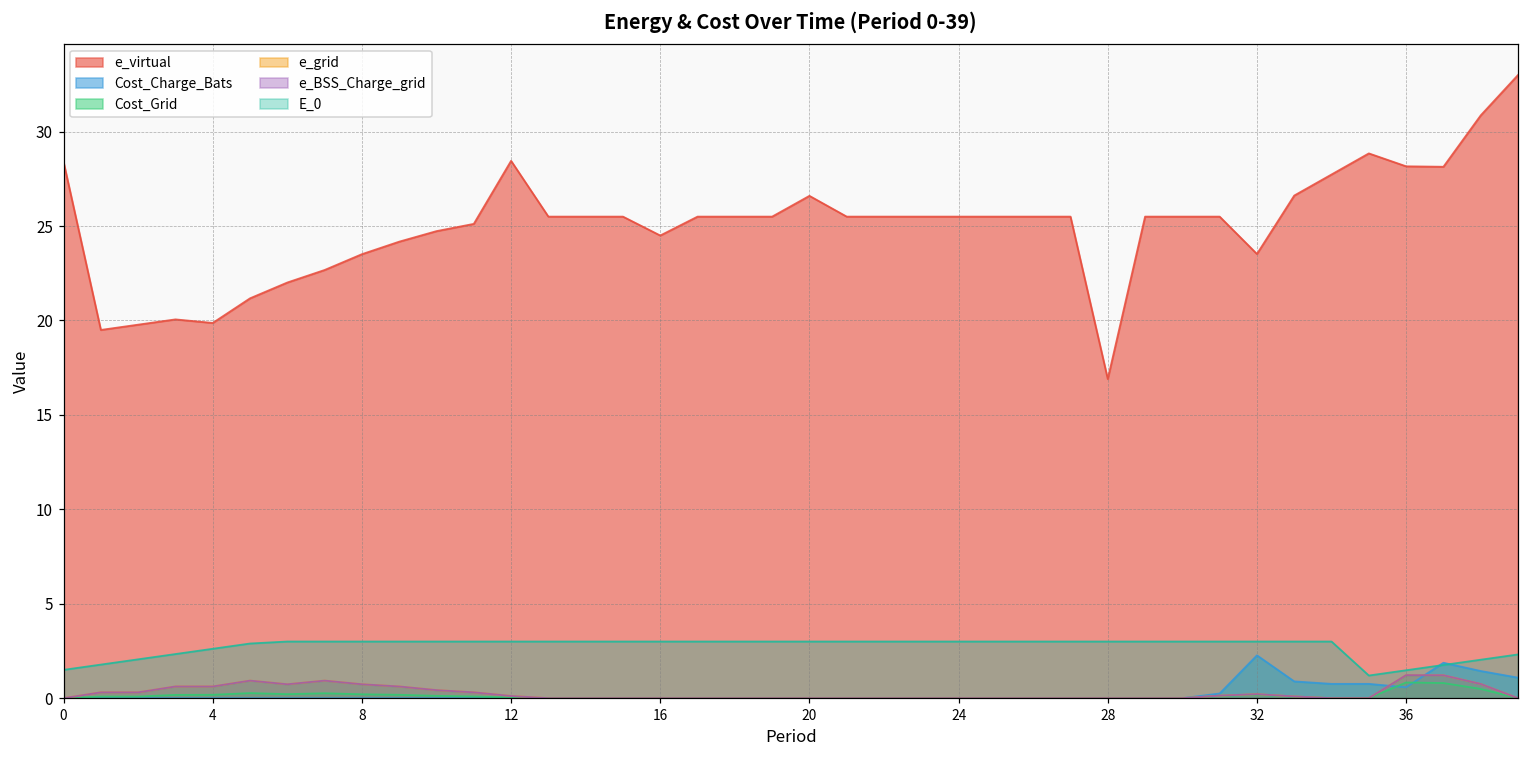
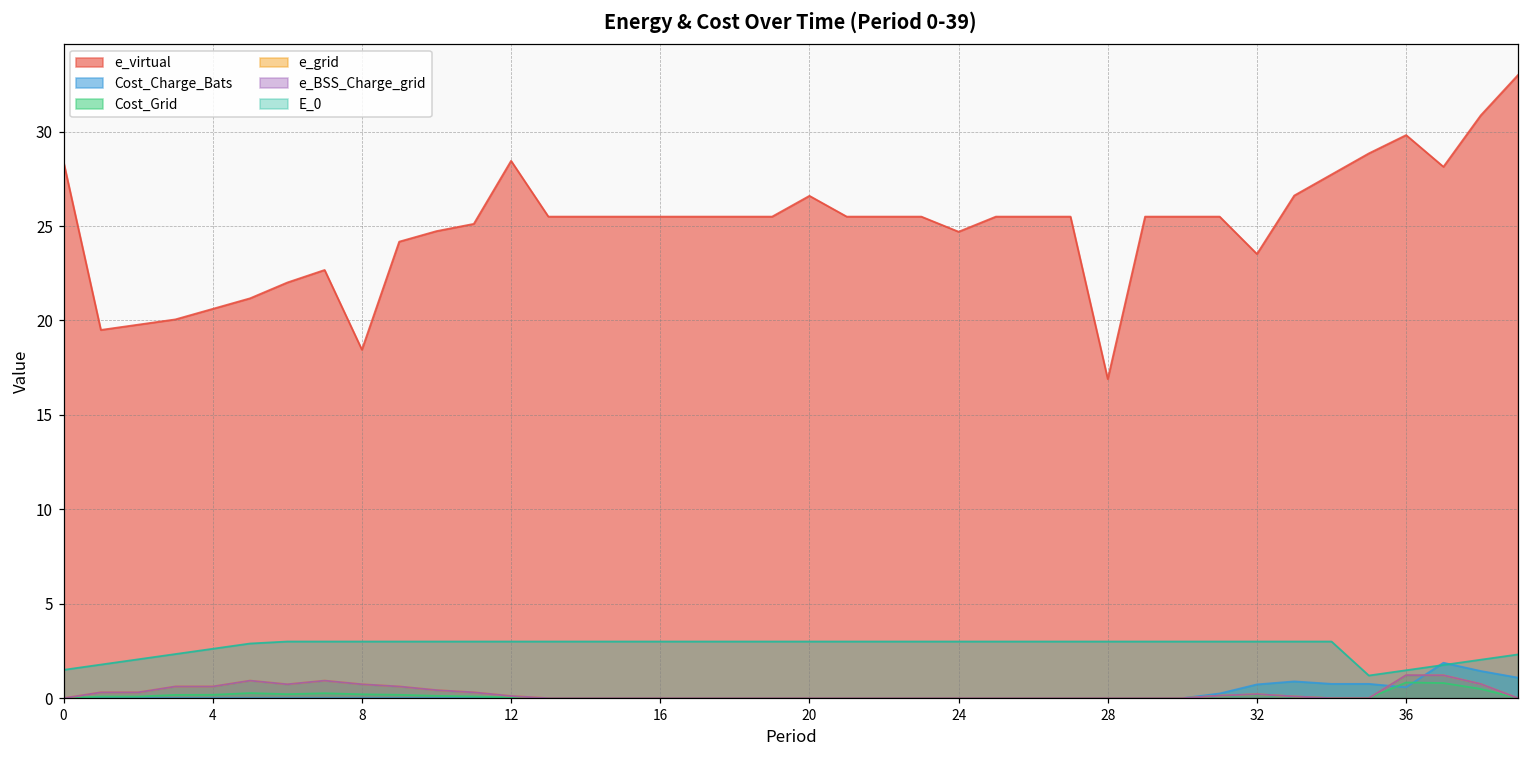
e_virtual, 4: 19.9 -> 20.6
e_virtual, 8: 23.5 -> 18.5
e_virtual, 16: 24.5 -> 25.5
e_virtual, 24: 25.5 -> 24.7
Cost_Charge_Bats, 32: 2.3 -> 0.7
e_virtual, 36: 28.2 -> 29.8
